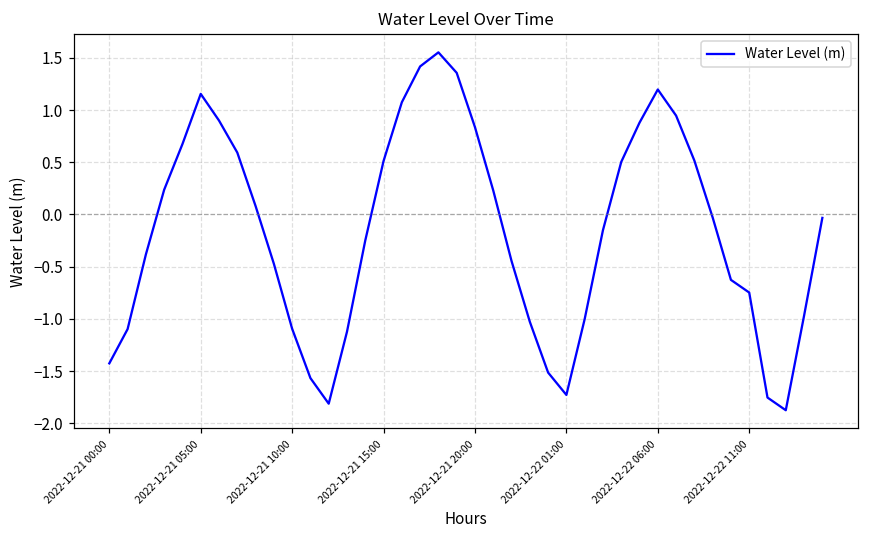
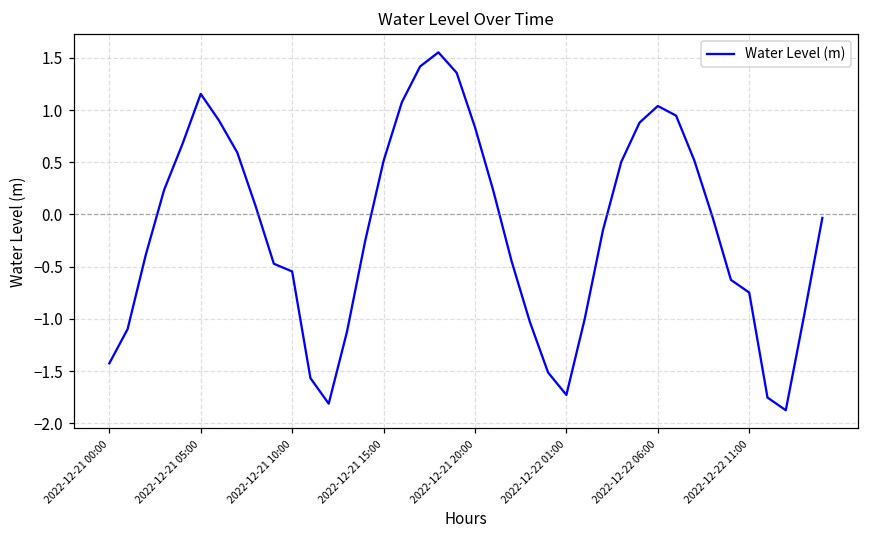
2022-12-21 10:00: -1.1 -> -0.5
2022-12-22 06:00: 1.2 -> 1.0
